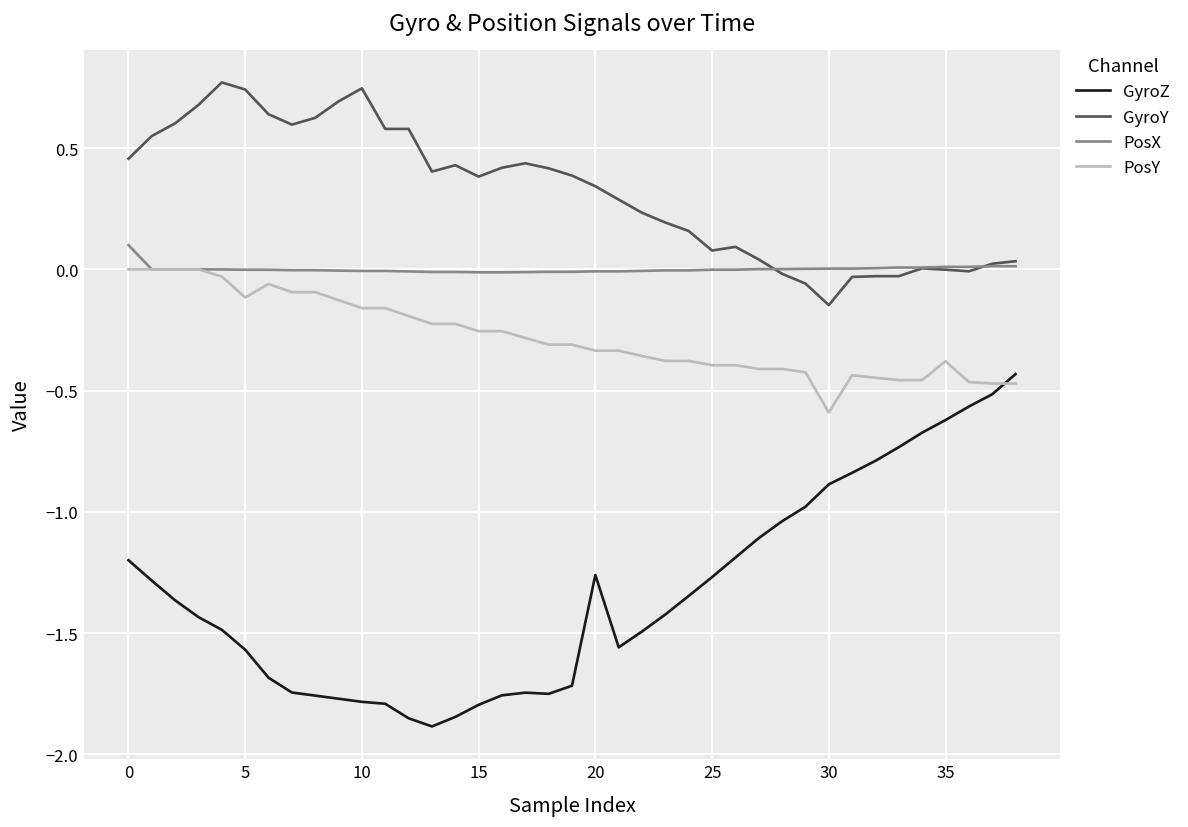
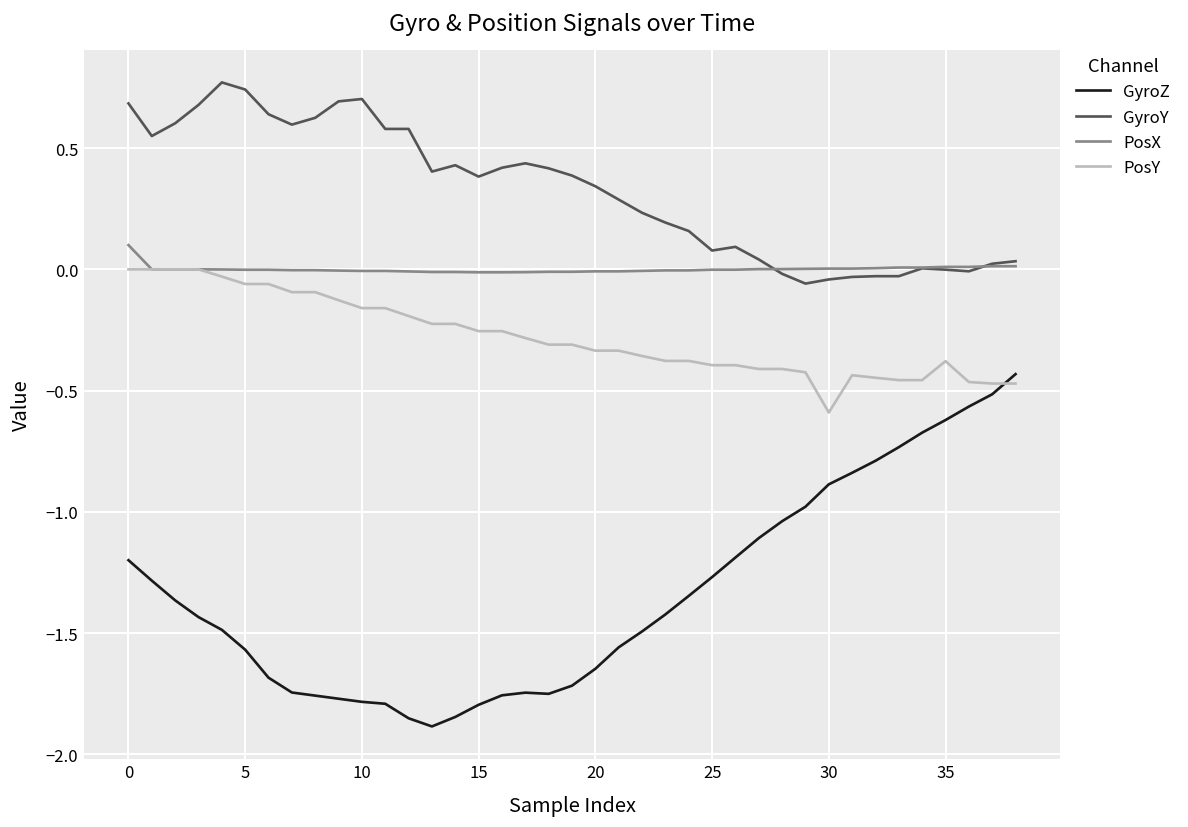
GyroY, 0: 0.46 -> 0.68
PosY, 5: -0.12 -> -0.06
GyroY, 10: 0.75 -> 0.70
GyroZ, 20: -1.26 -> -1.65
GyroY, 30: -0.15 -> -0.04
